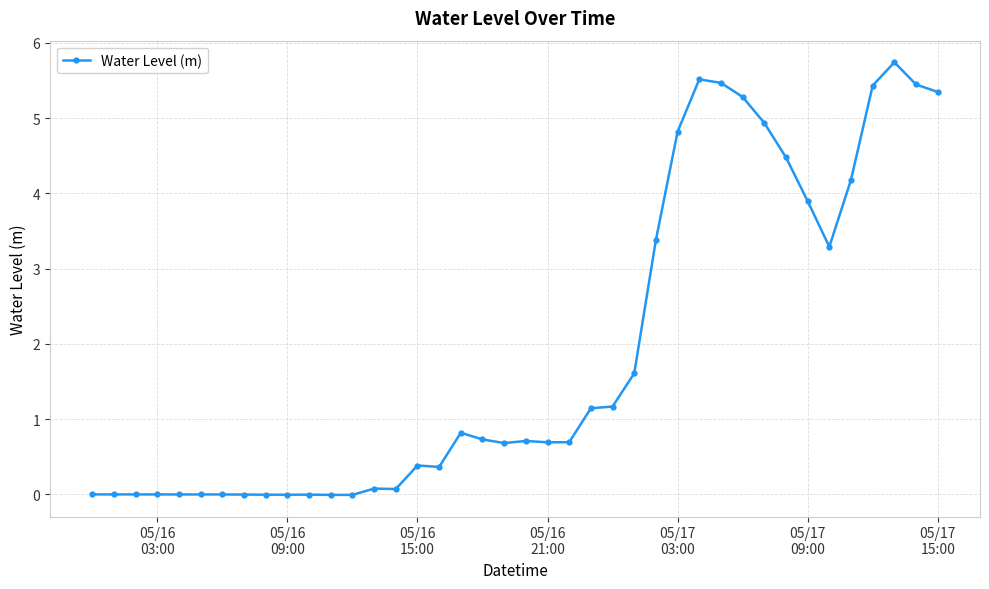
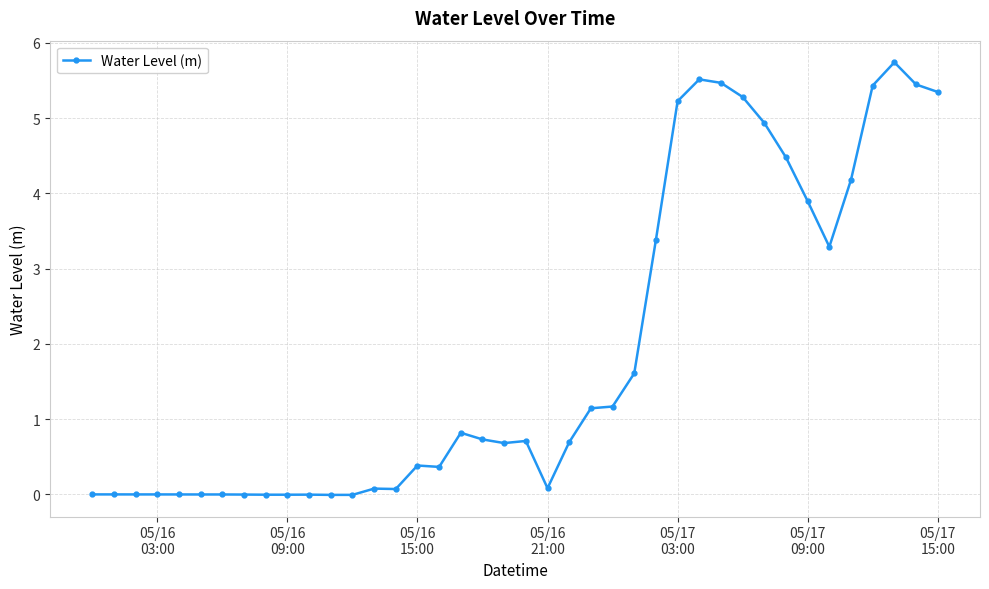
05/16 21:00: 0.7 -> 0.1
05/17 03:00: 4.8 -> 5.2
